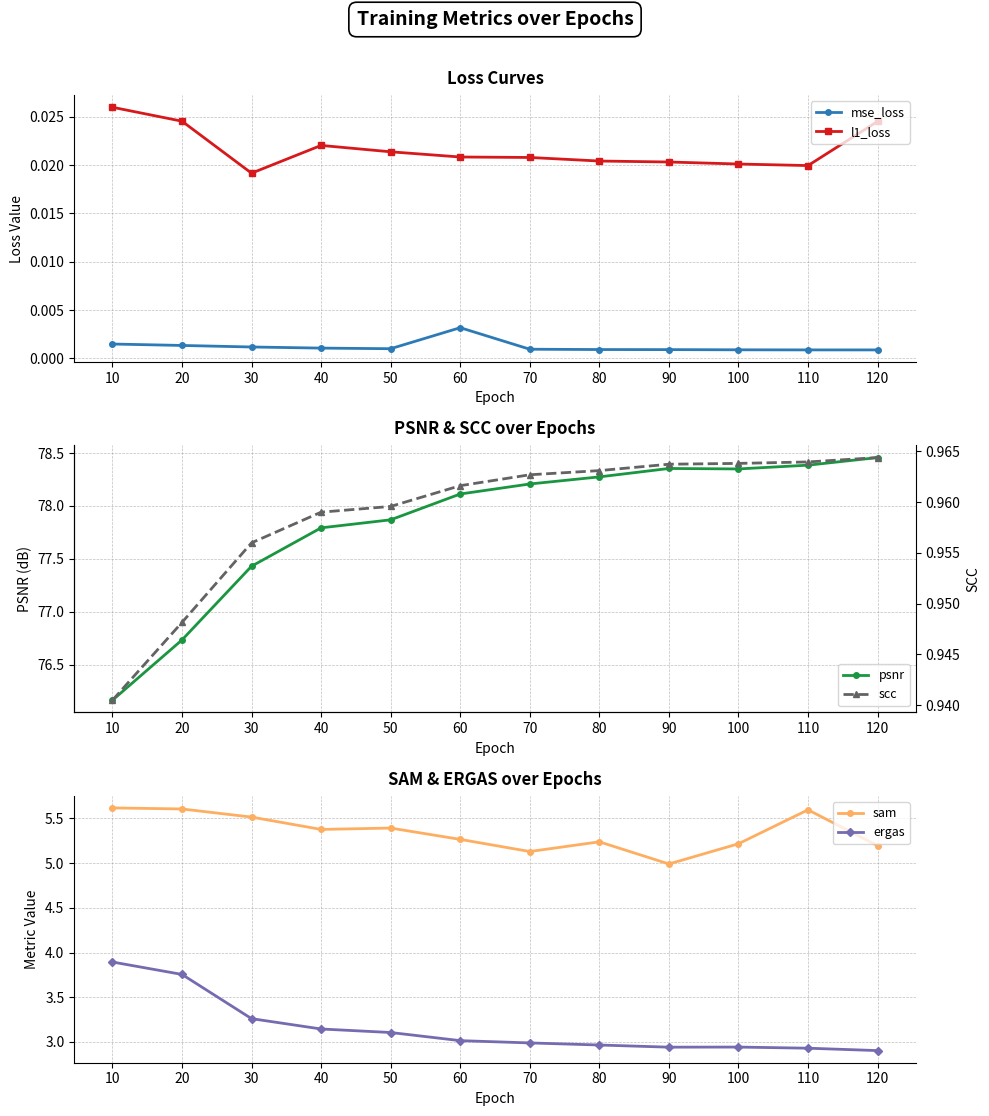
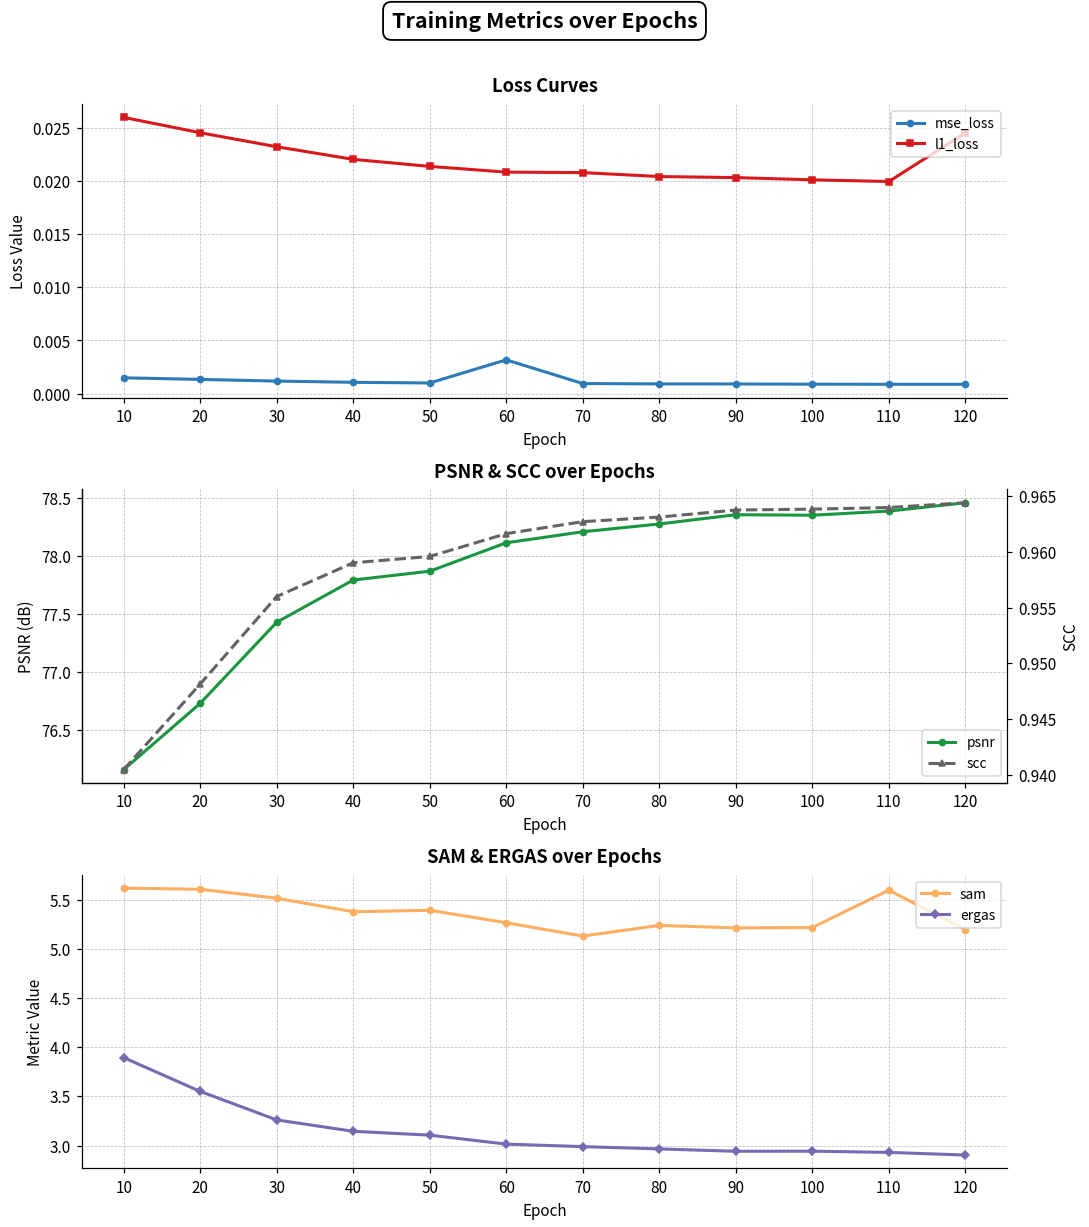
Loss Curves, l1_loss, 30: 0.019 -> 0.023
SAM & ERGAS over Epochs, ergas, 20: 3.8 -> 3.6
SAM & ERGAS over Epochs, sam, 90: 5.0 -> 5.2
